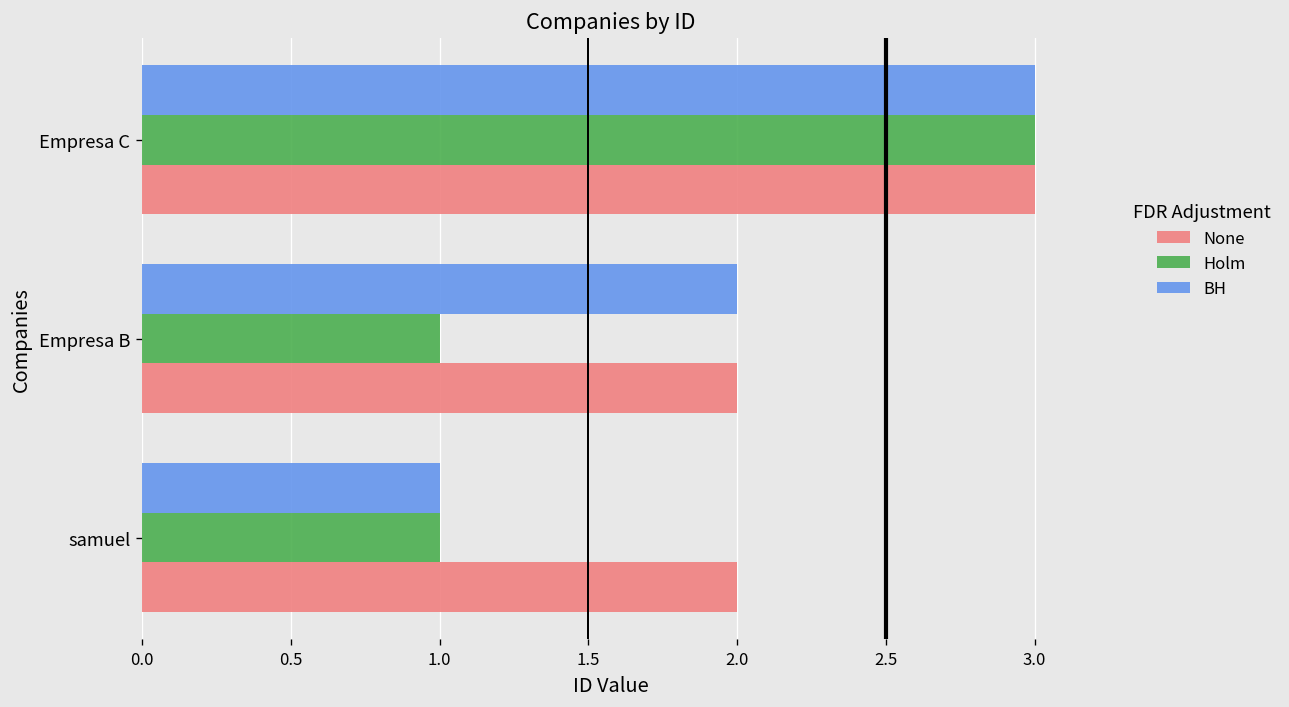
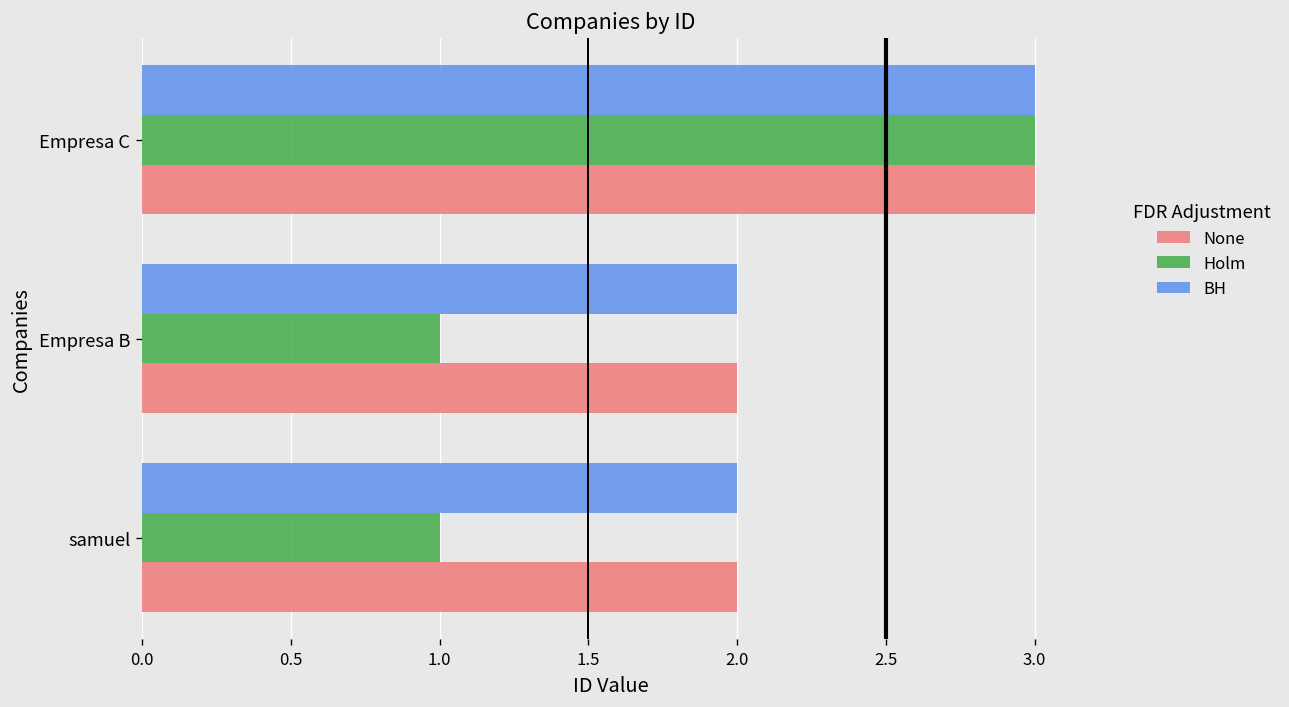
BH, samuel: 1 -> 2
